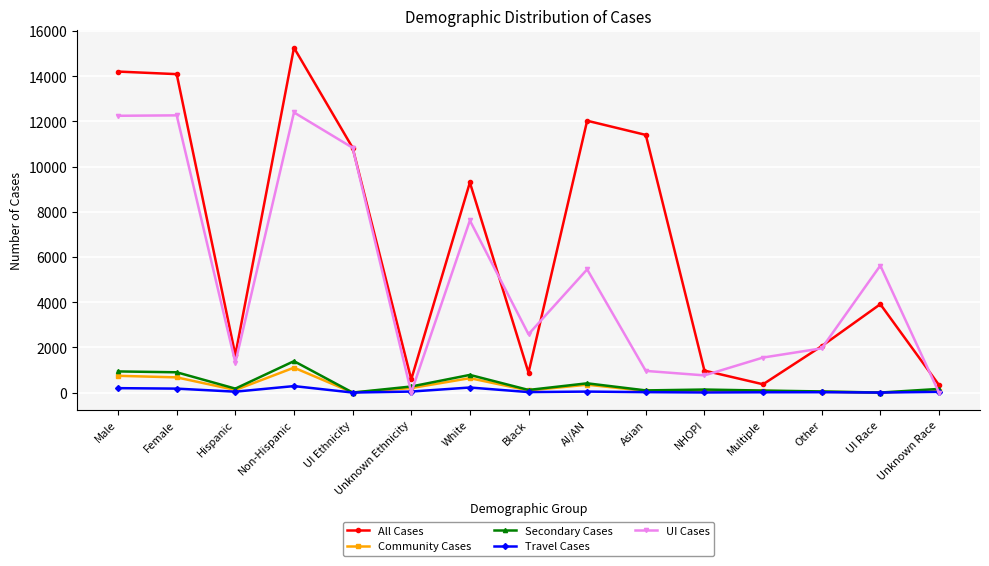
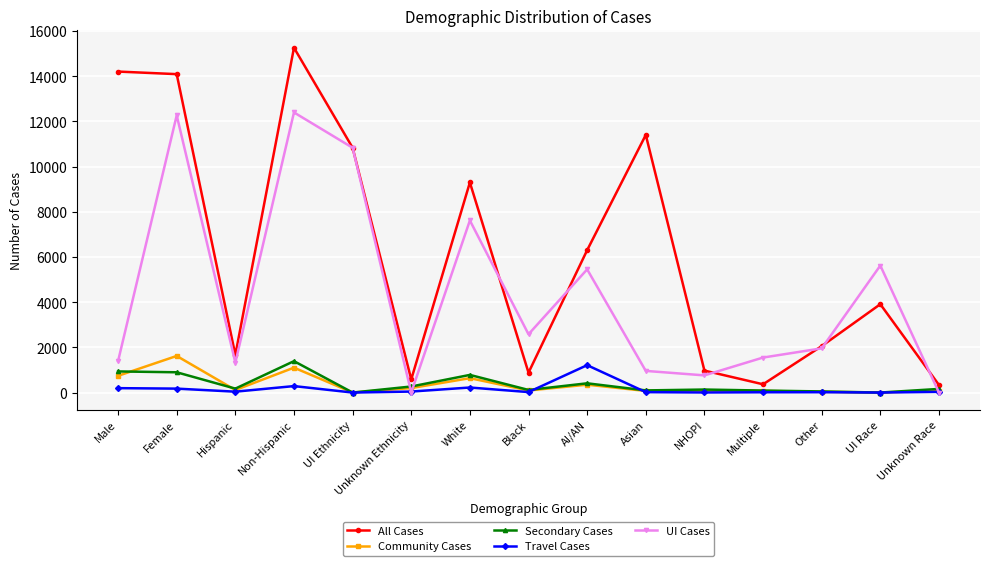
UI Cases, Male: 12200 -> 1400
Community Cases, Female: 700 -> 1600
All Cases, AI/AN: 12000 -> 6300
Travel Cases, AI/AN: 0 -> 1200
